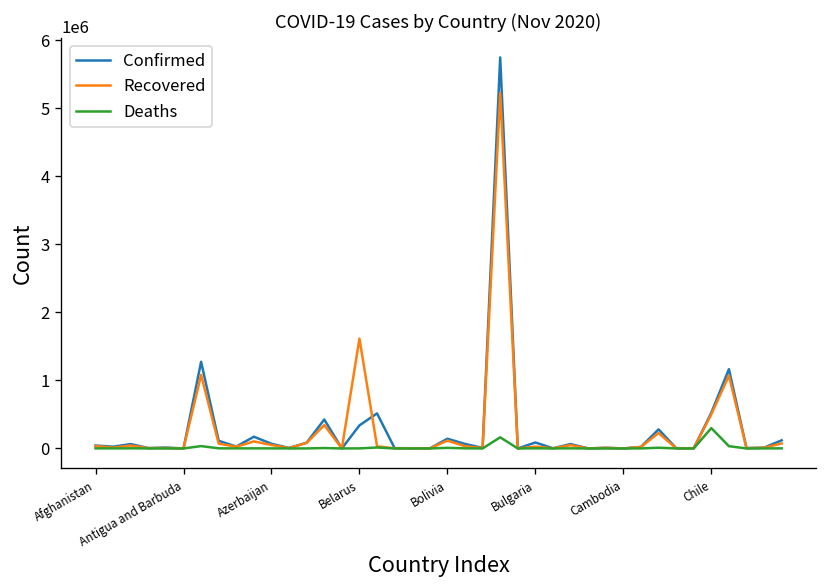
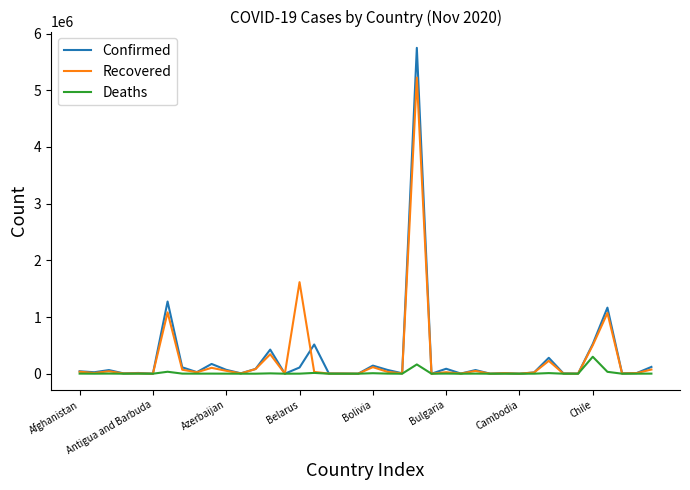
Confirmed, Belarus: 300000 -> 100000
